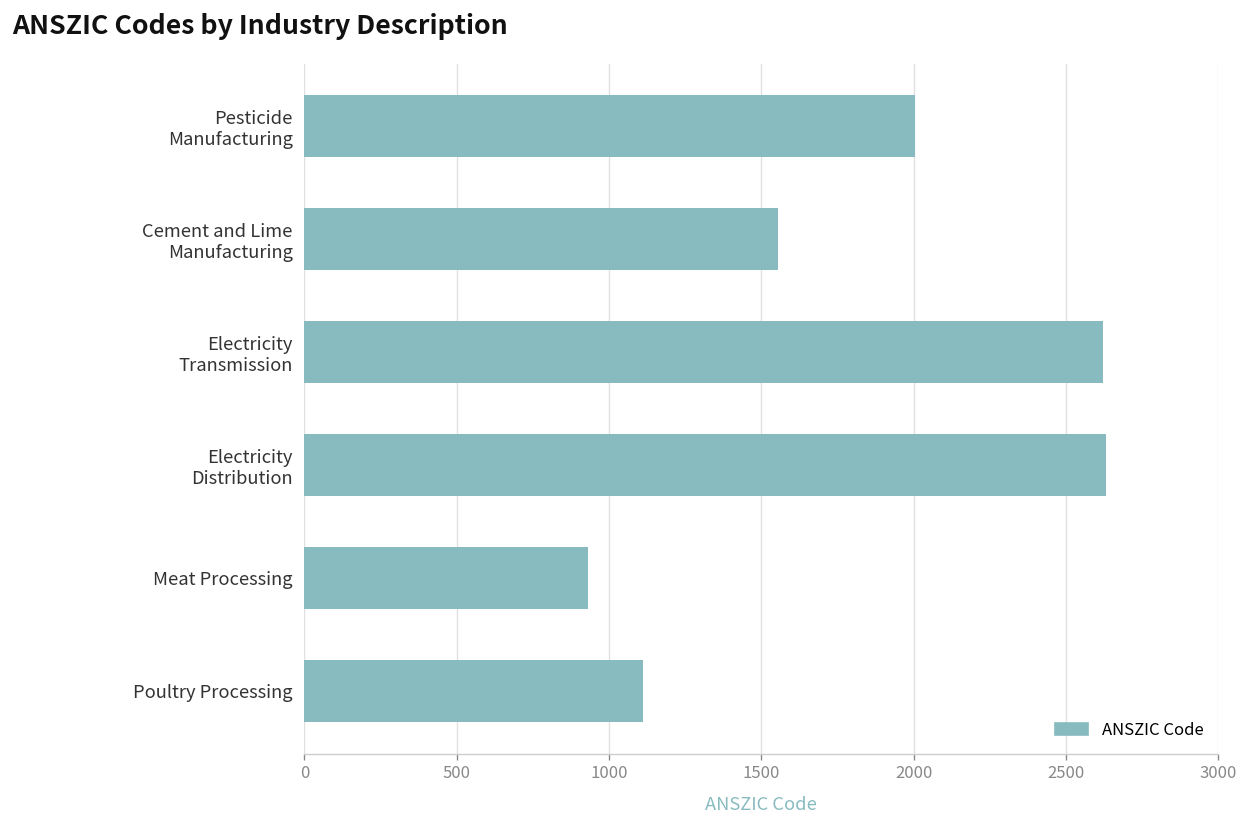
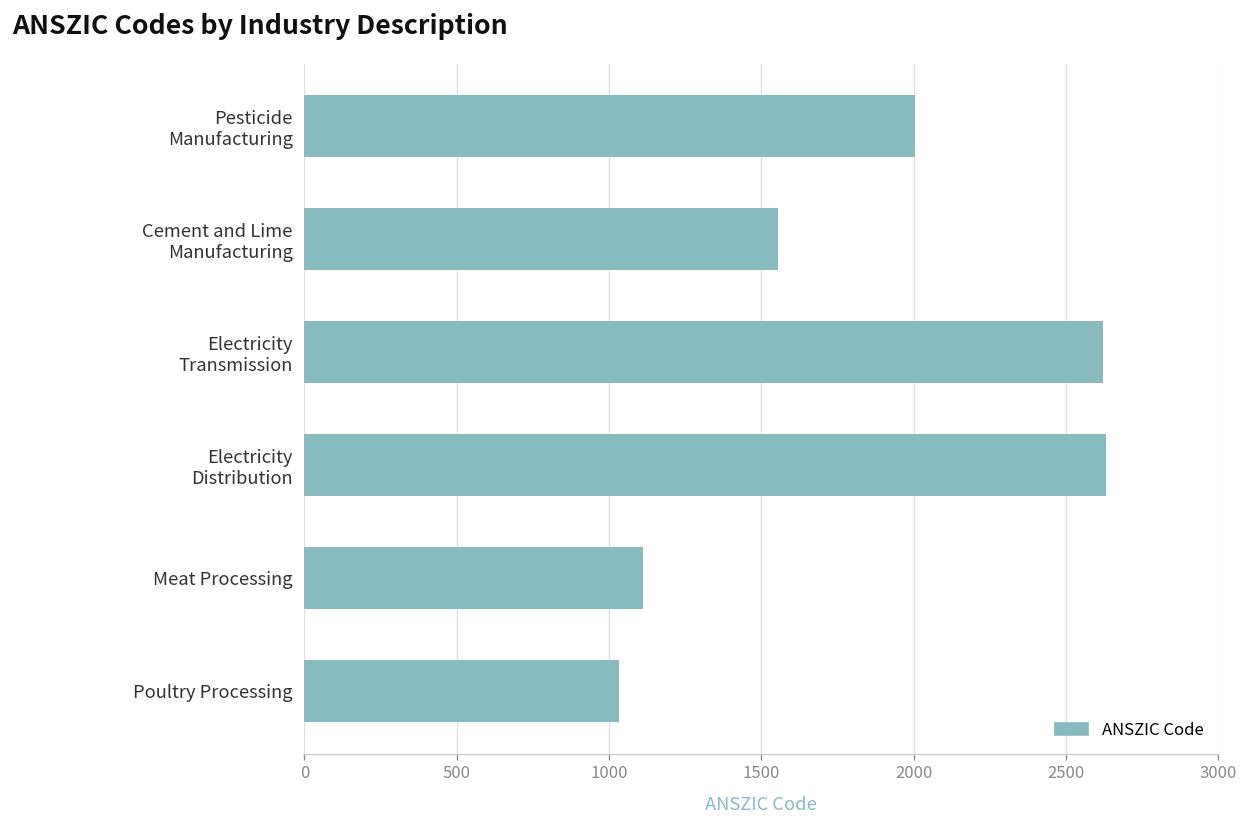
Meat Processing: 930 -> 1110
Poultry Processing: 1110 -> 1030
